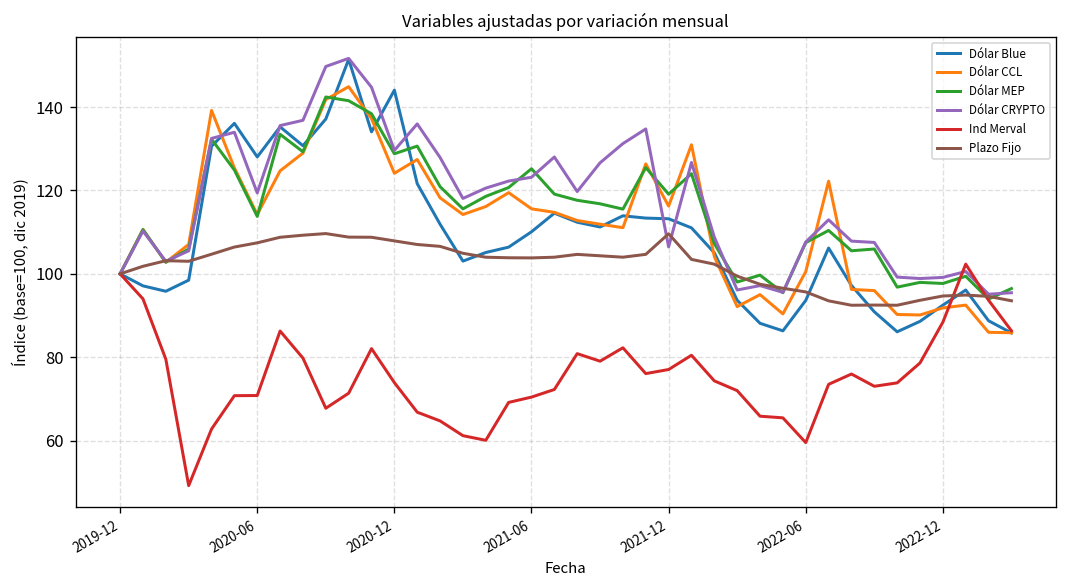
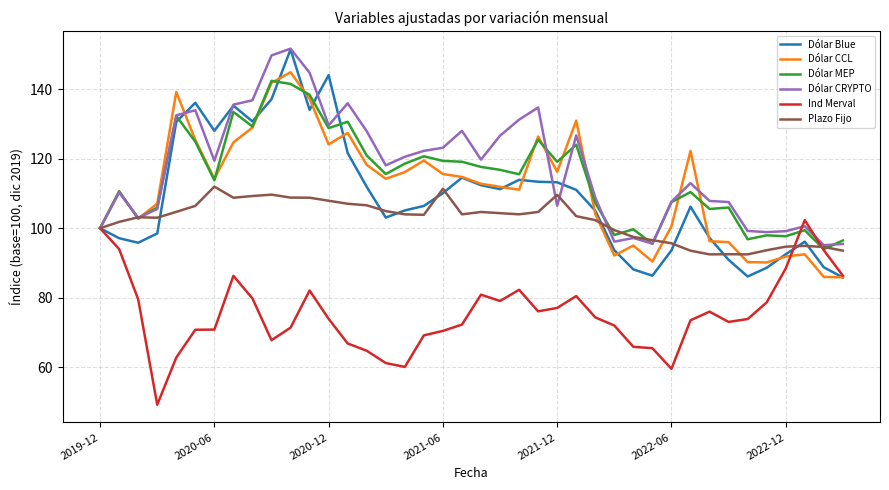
Plazo Fijo, 2020-06: 107 -> 112
Dólar MEP, 2021-06: 125 -> 119
Plazo Fijo, 2021-06: 104 -> 111
